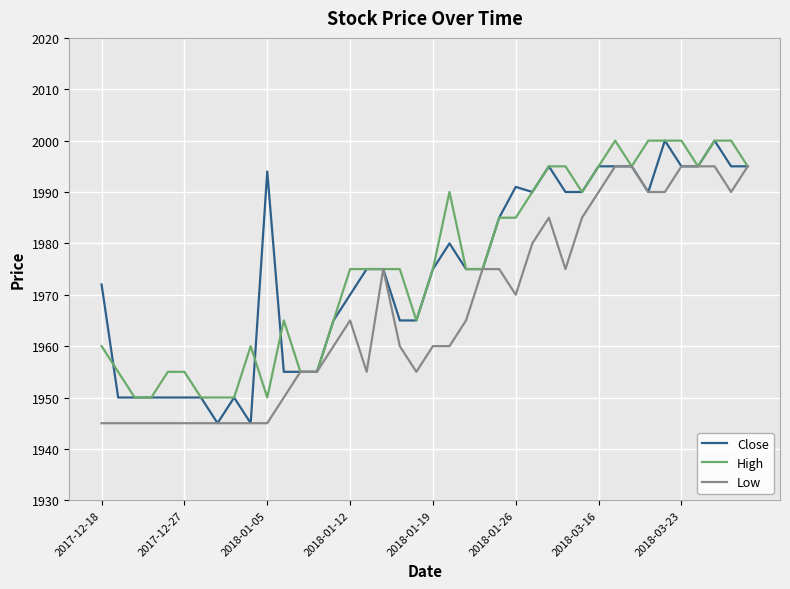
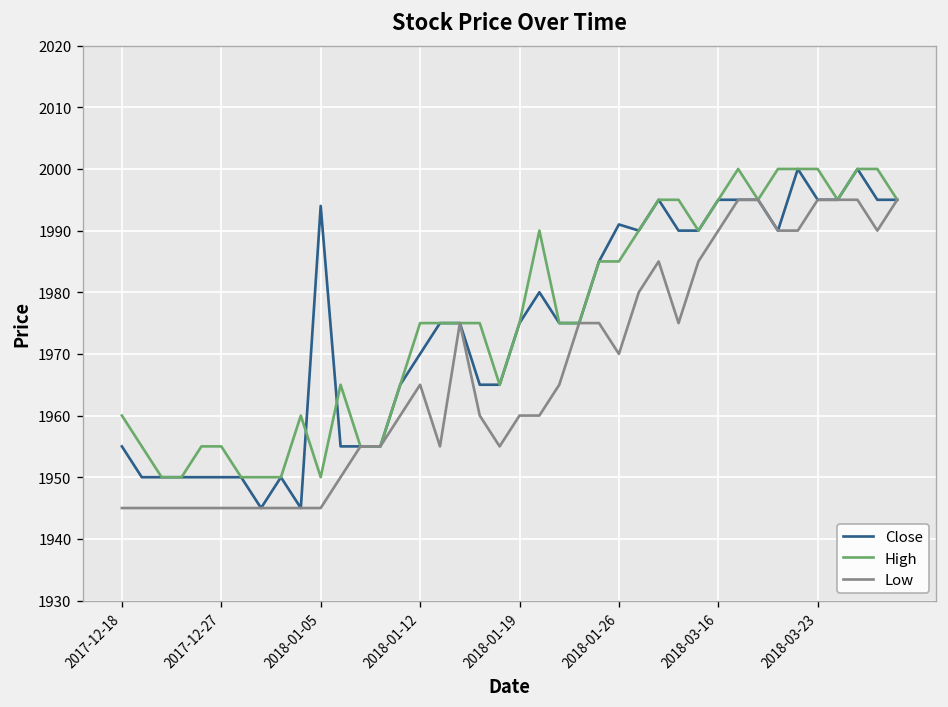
Close, 2017-12-18: 1972 -> 1955
